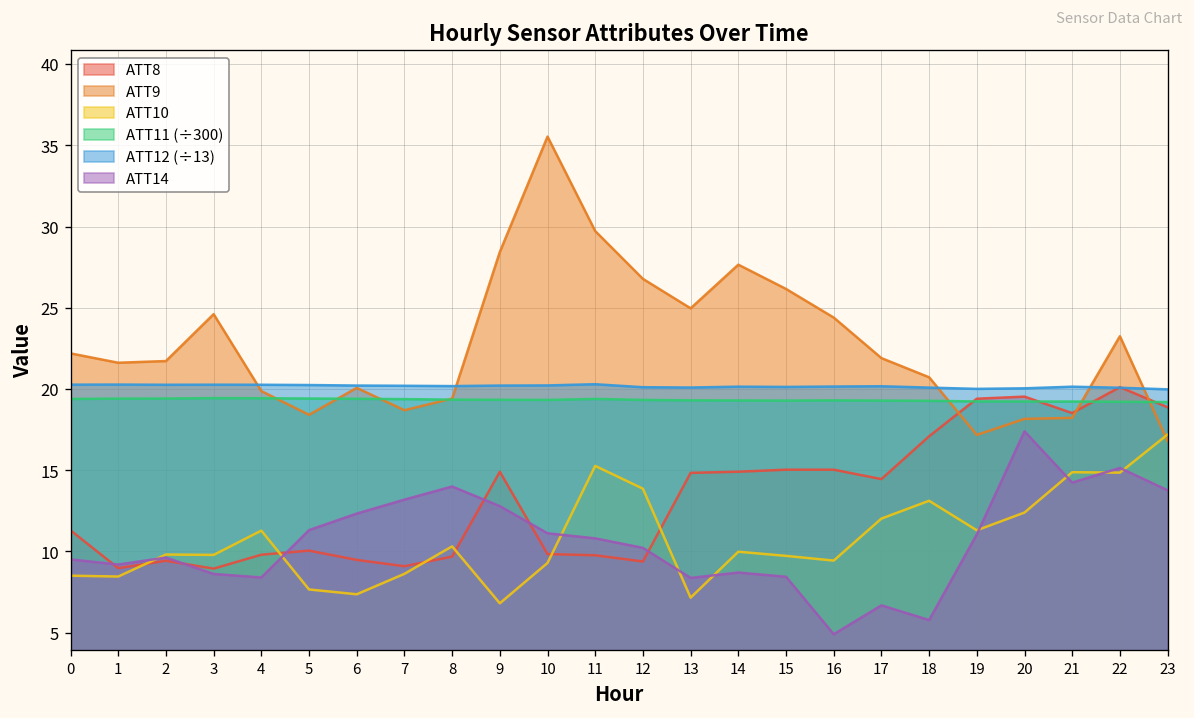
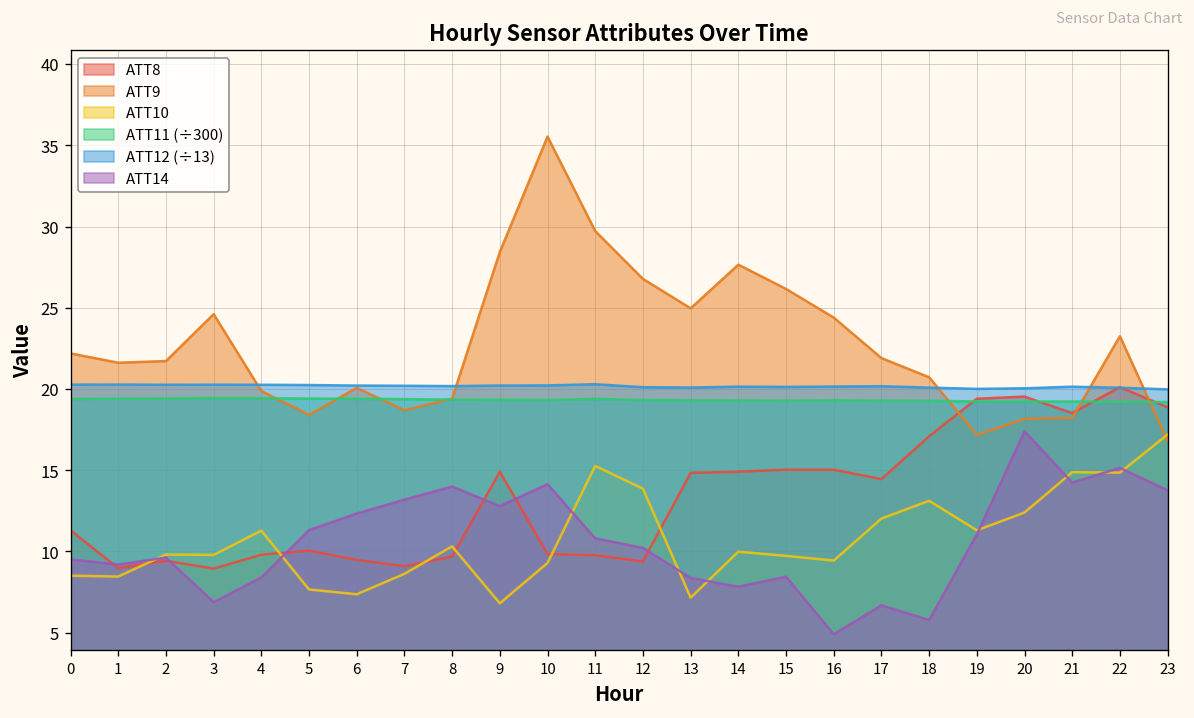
ATT14, 3: 8.6 -> 6.9
ATT14, 10: 11.1 -> 14.1
ATT14, 14: 8.7 -> 7.8
